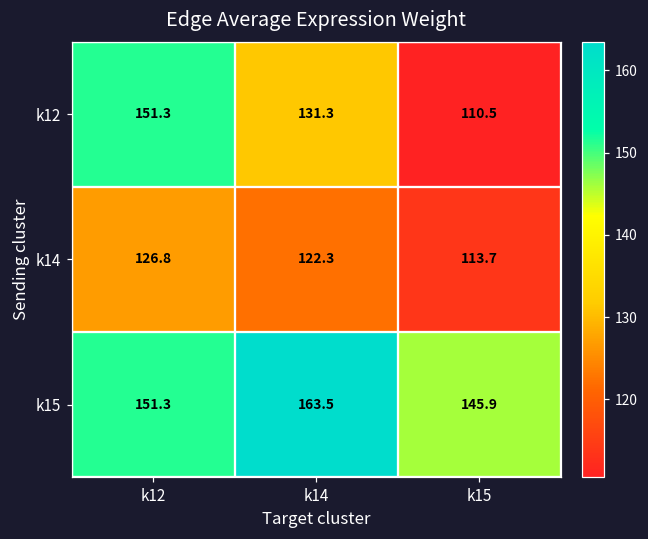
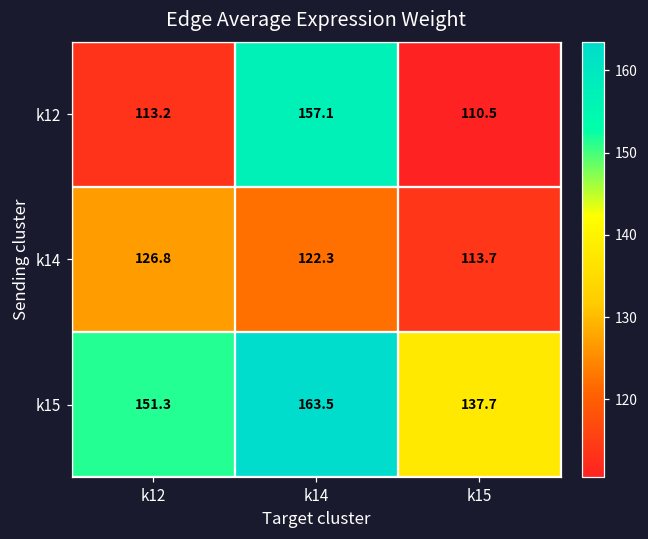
k12, k12: 151.3 -> 113.2
k12, k14: 131.3 -> 157.1
k15, k15: 145.9 -> 137.7
